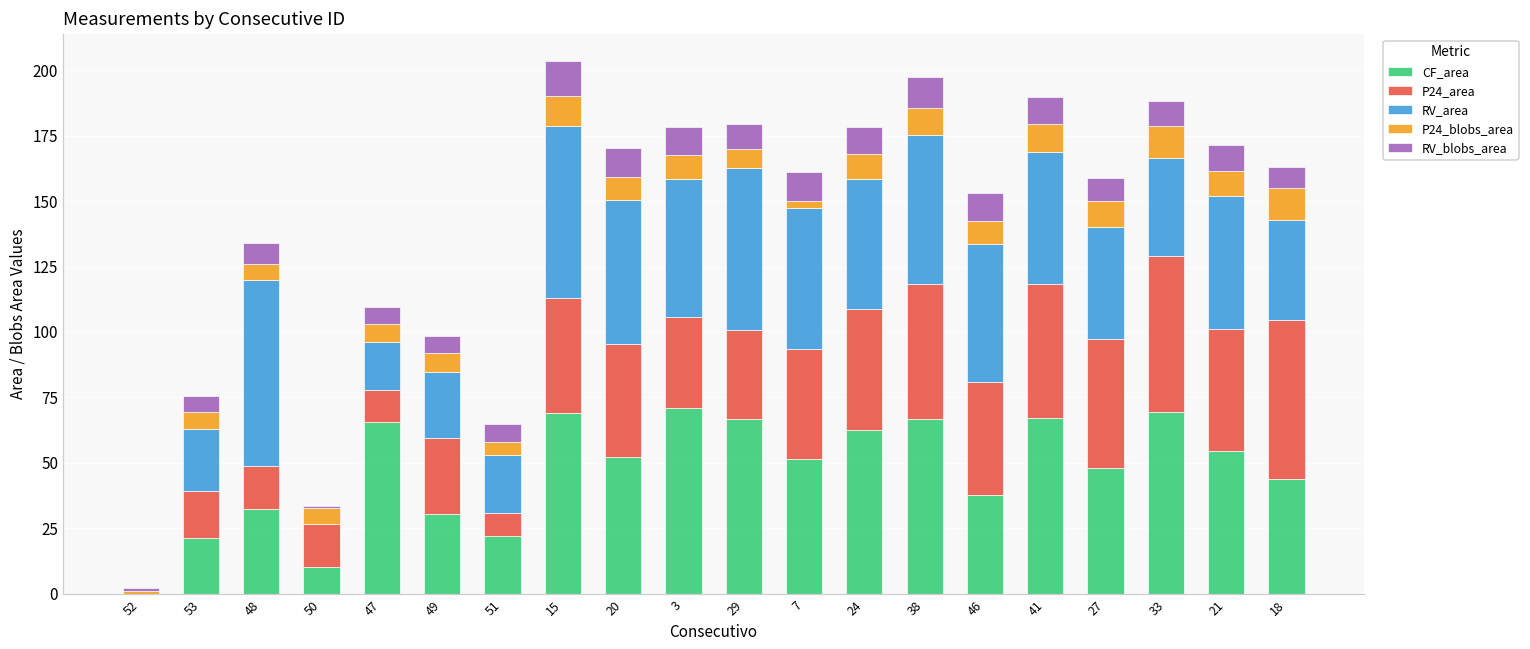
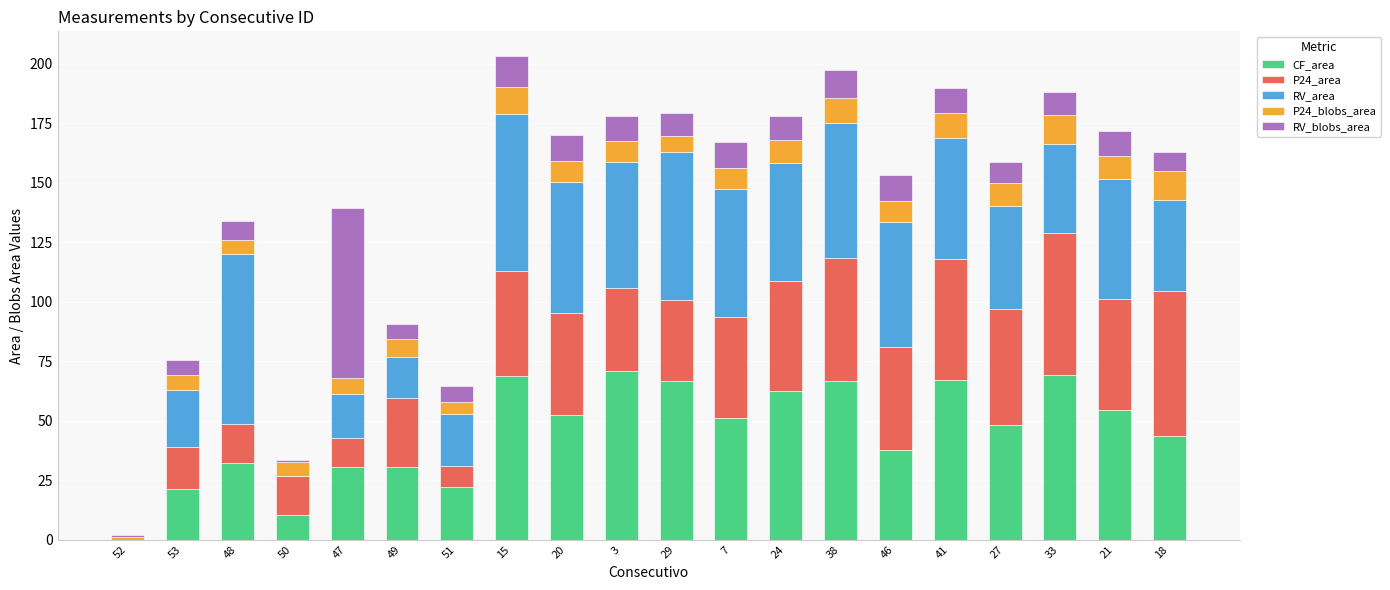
CF_area, 47: 66 -> 31
RV_blobs_area, 47: 6 -> 71
RV_area, 49: 25 -> 17
P24_blobs_area, 7: 3 -> 9
